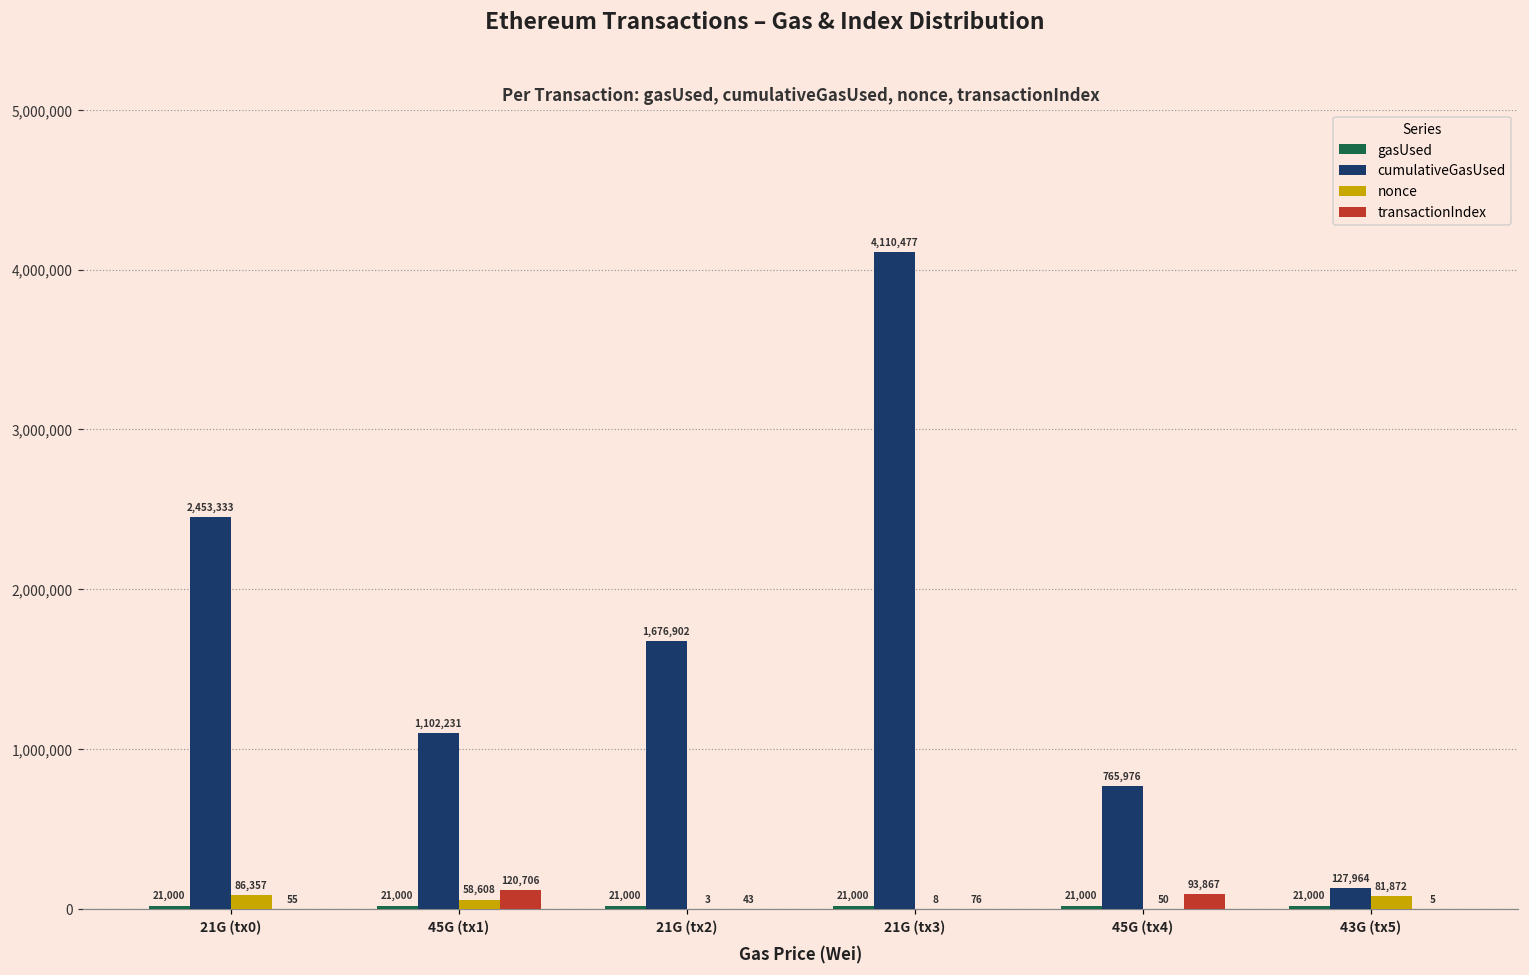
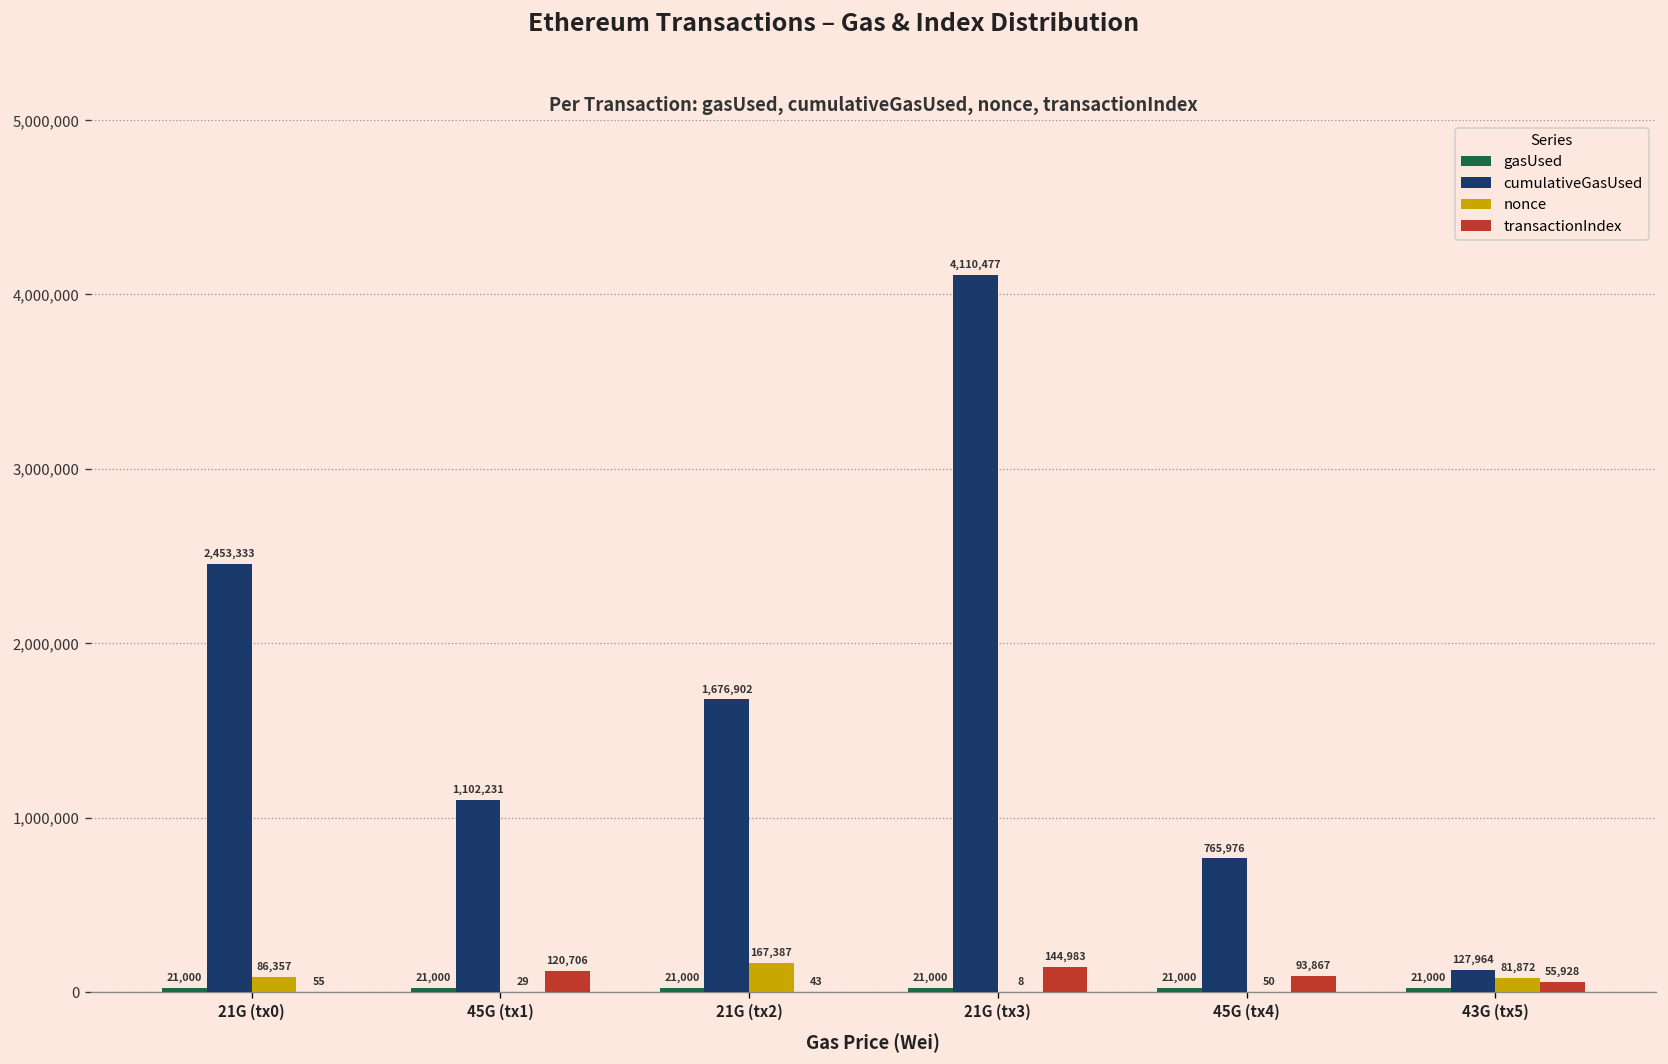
nonce, 45G (tx1): 58,608 -> 29
nonce, 21G (tx2): 3 -> 167,387
transactionIndex, 21G (tx3): 76 -> 144,983
transactionIndex, 43G (tx5): 5 -> 55,928
